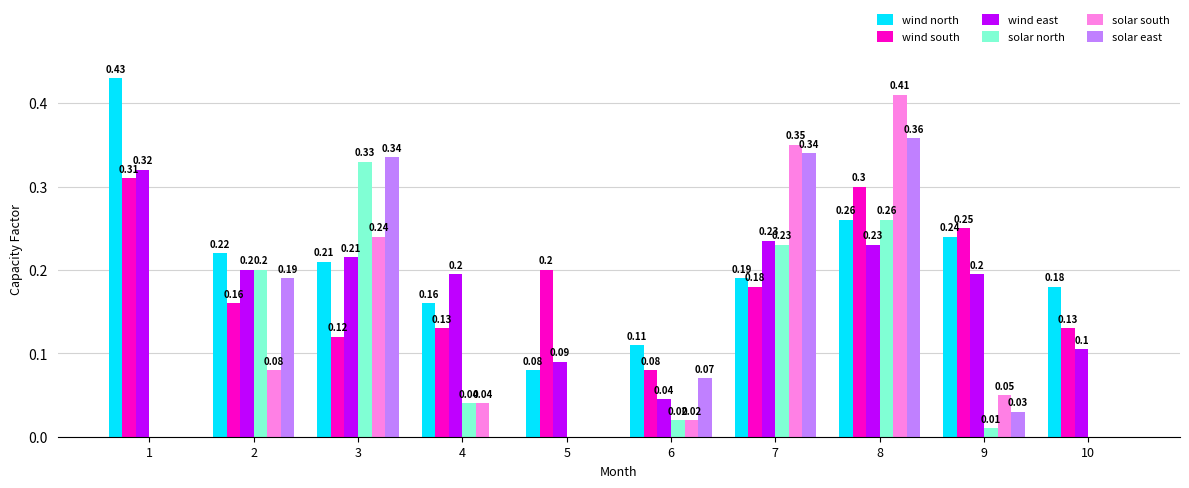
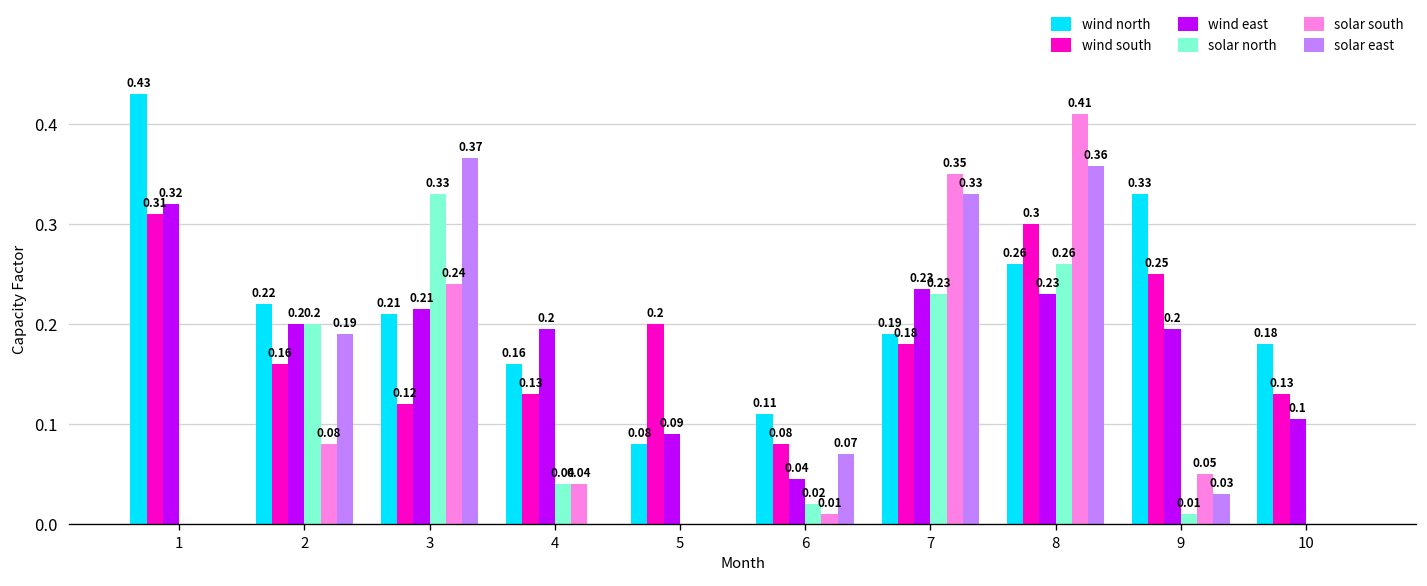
solar east, 3: 0.34 -> 0.37
solar south, 6: 0.02 -> 0.01
solar east, 7: 0.34 -> 0.33
wind north, 9: 0.24 -> 0.33
